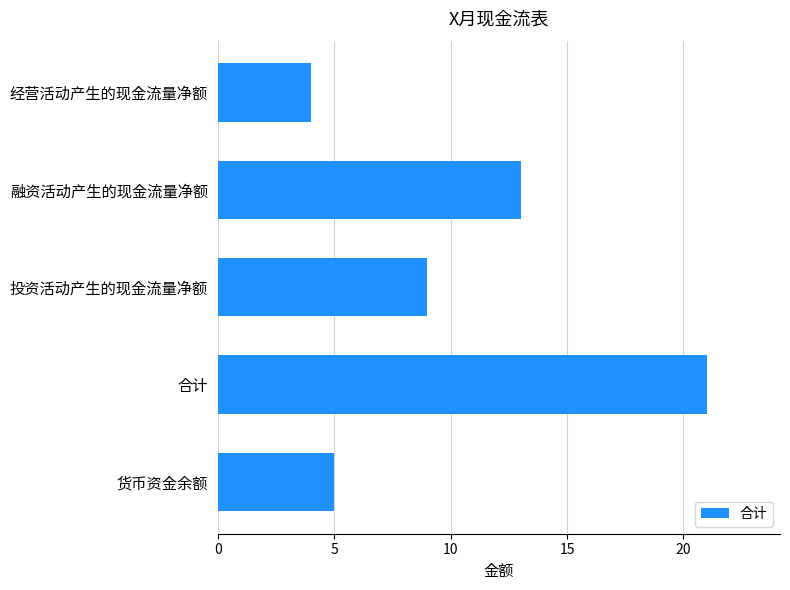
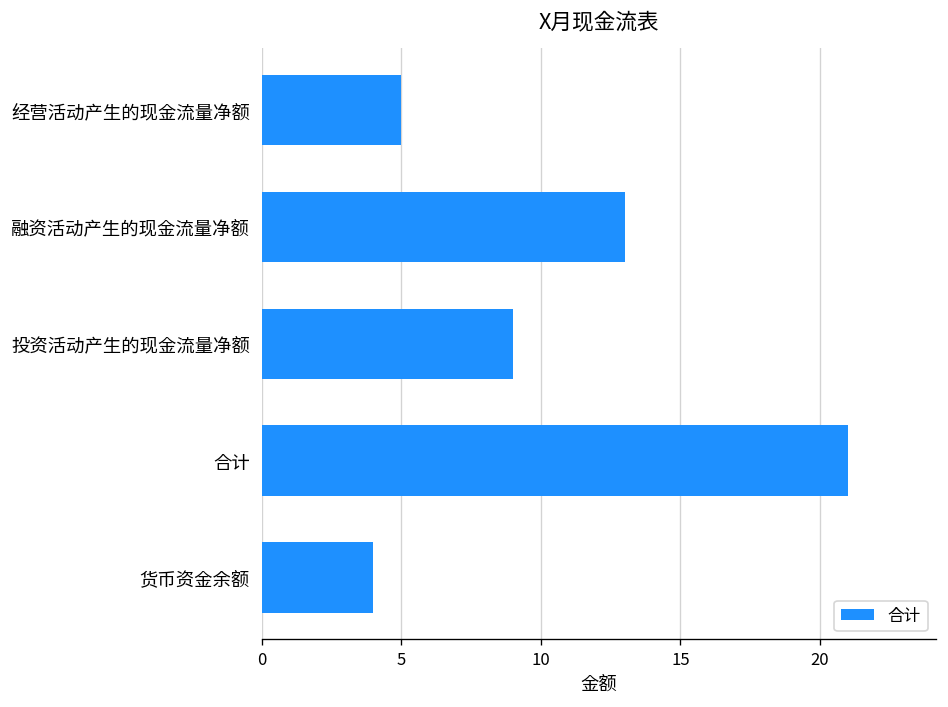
经营活动产生的现金流量净额: 4 -> 5
货币资金余额: 5 -> 4
